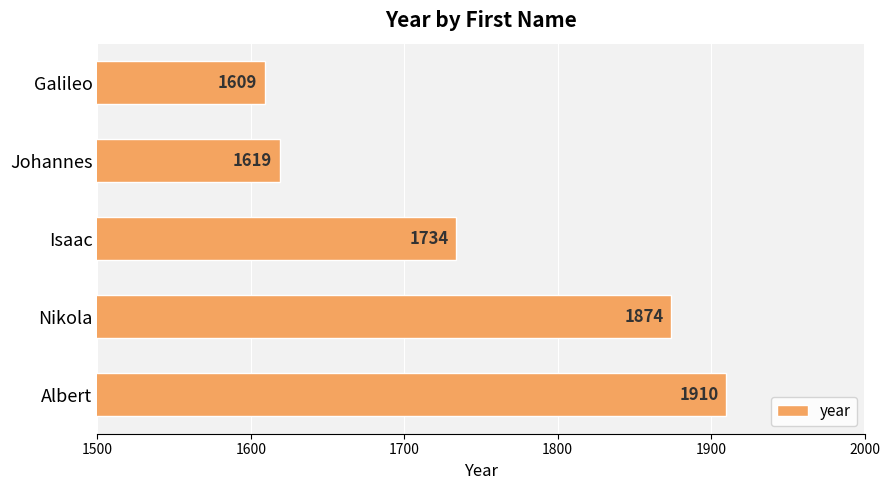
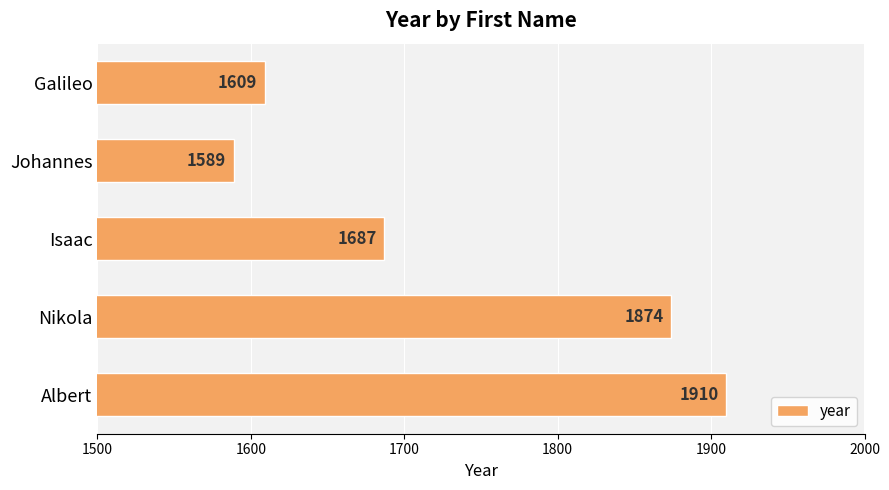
Johannes: 1619 -> 1589
Isaac: 1734 -> 1687
